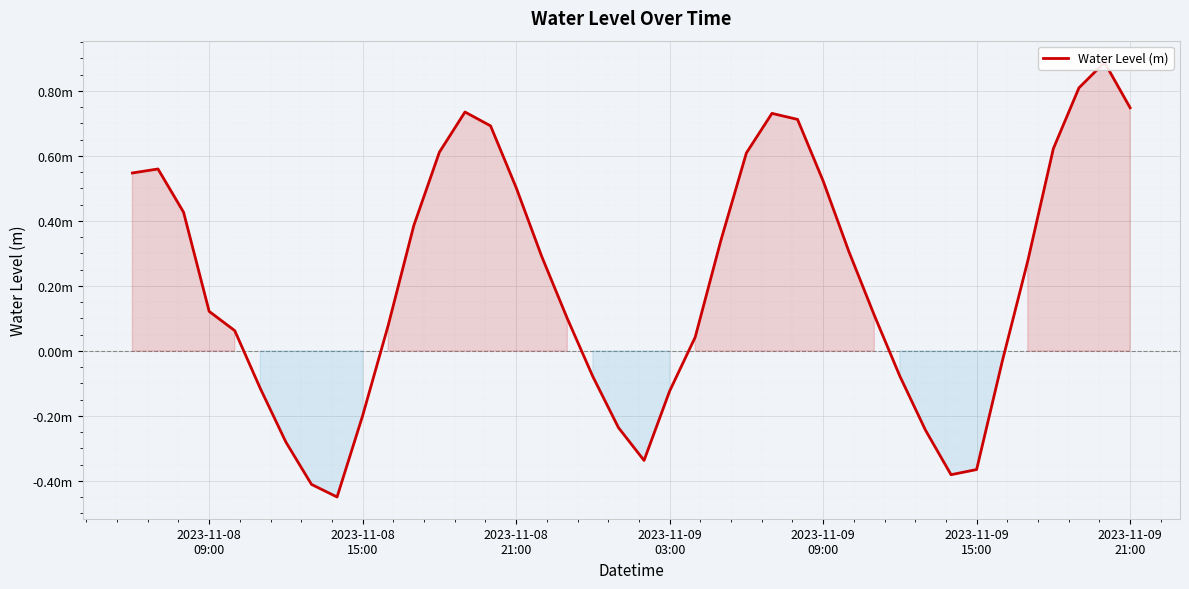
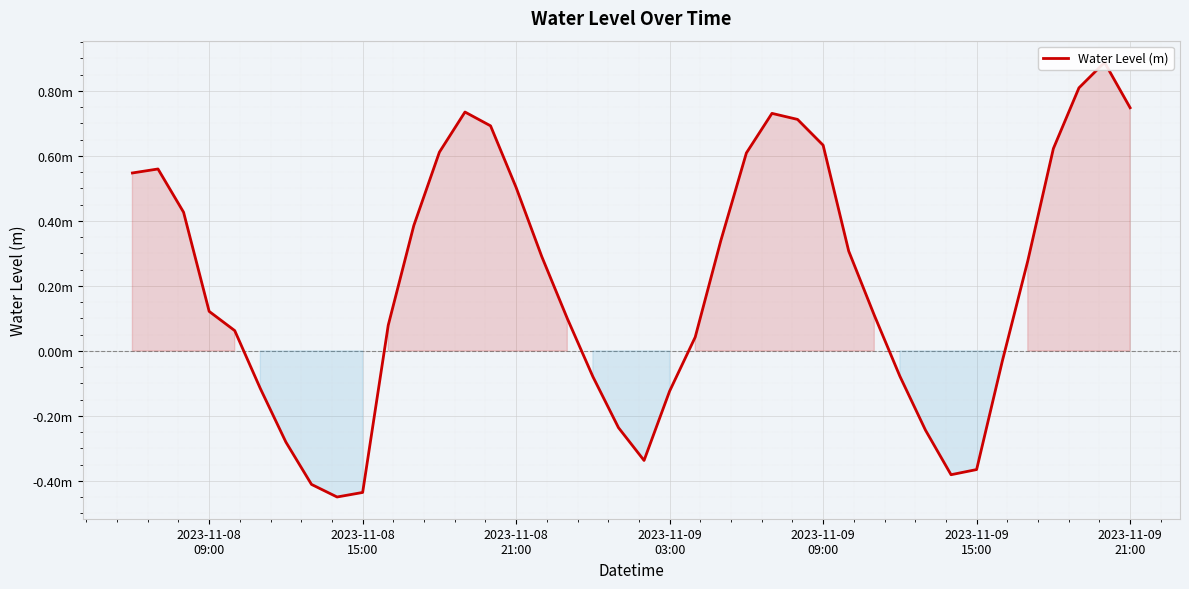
2023-11-08 15:00: -0.20m -> -0.44m
2023-11-09 09:00: 0.52m -> 0.63m
